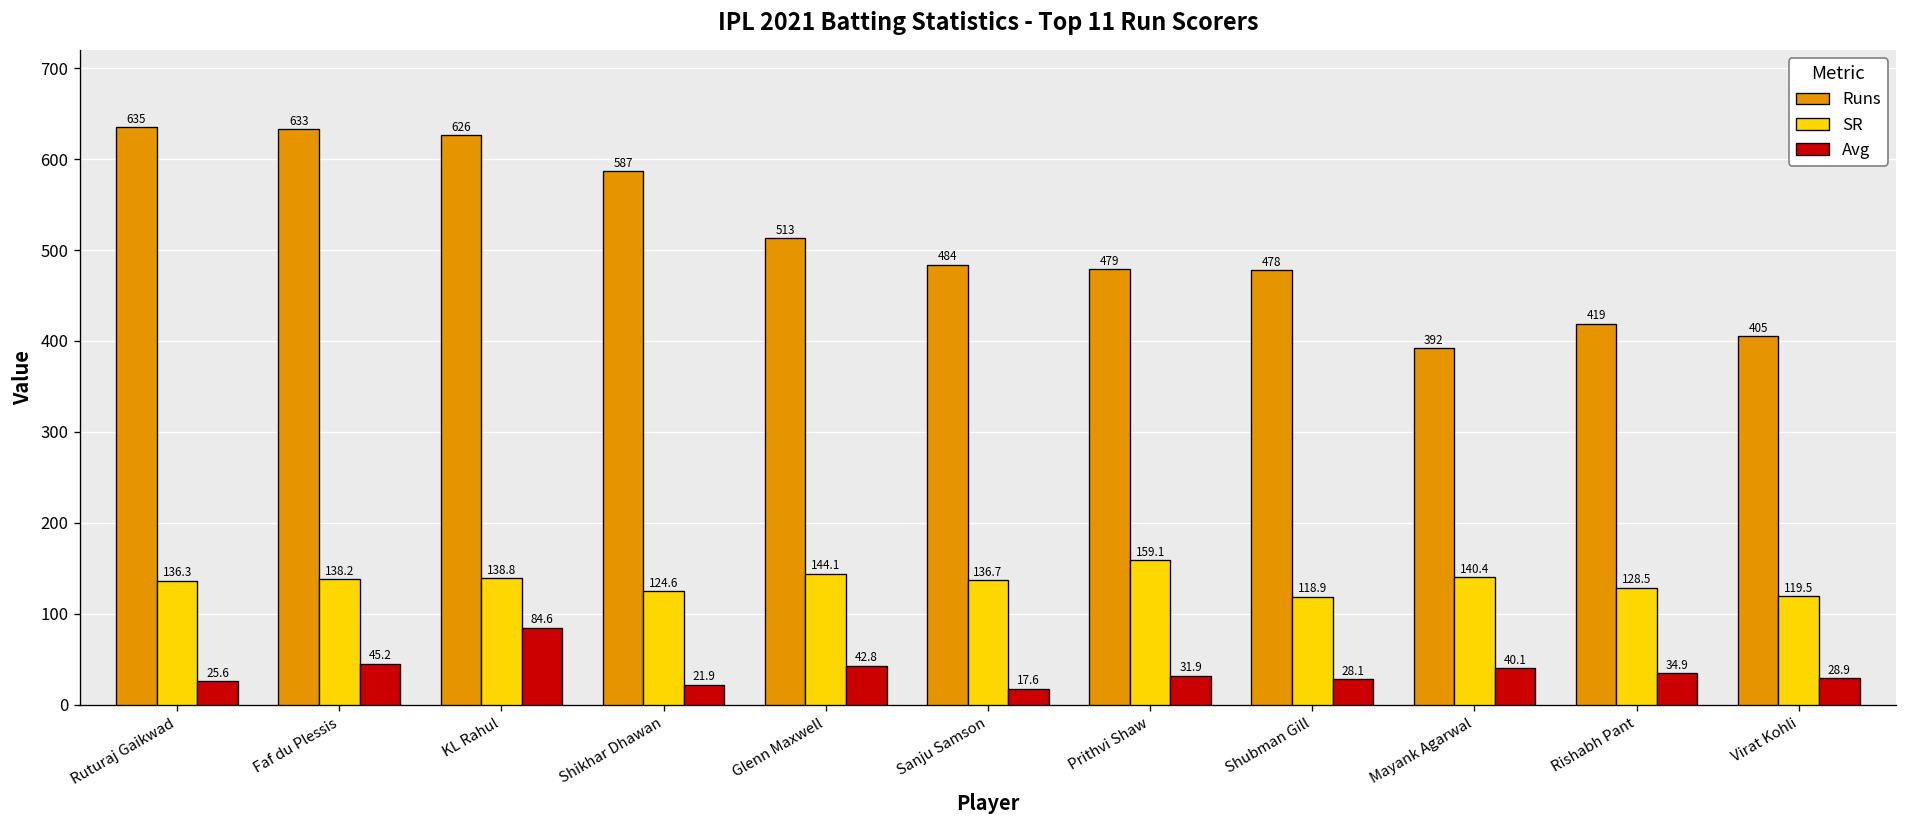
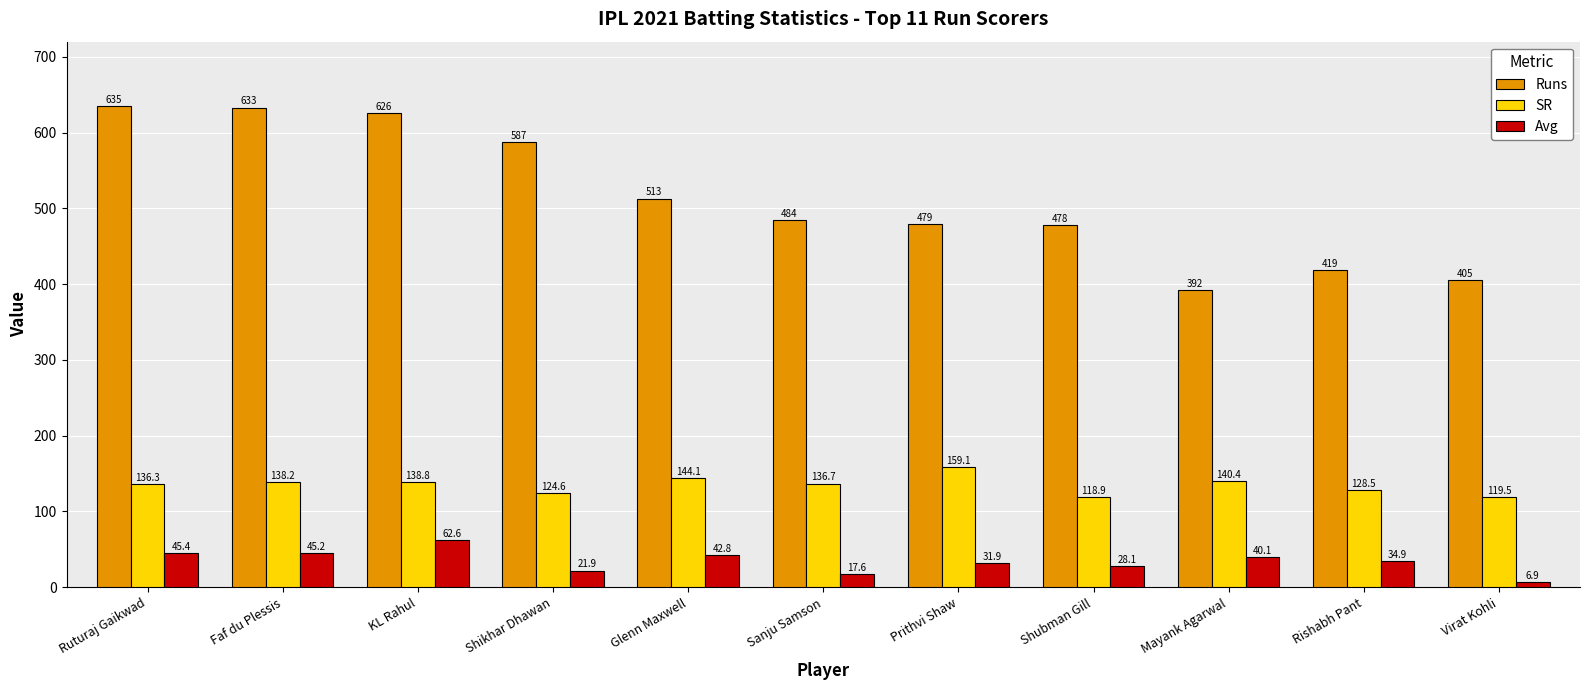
Avg, Ruturaj Gaikwad: 25.6 -> 45.4
Avg, KL Rahul: 84.6 -> 62.6
Avg, Virat Kohli: 28.9 -> 6.9
